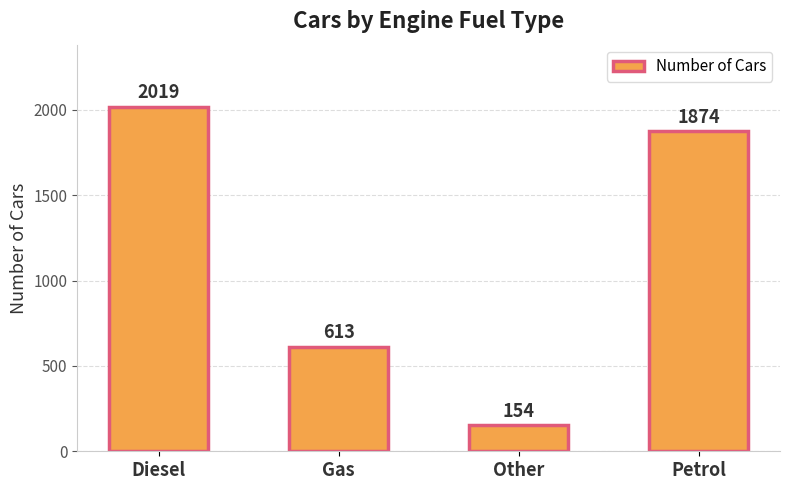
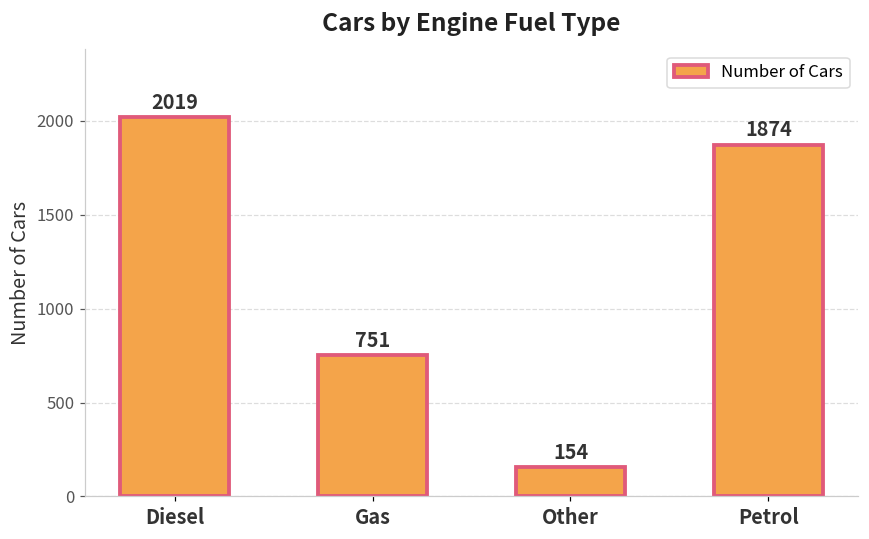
Gas: 613 -> 751
